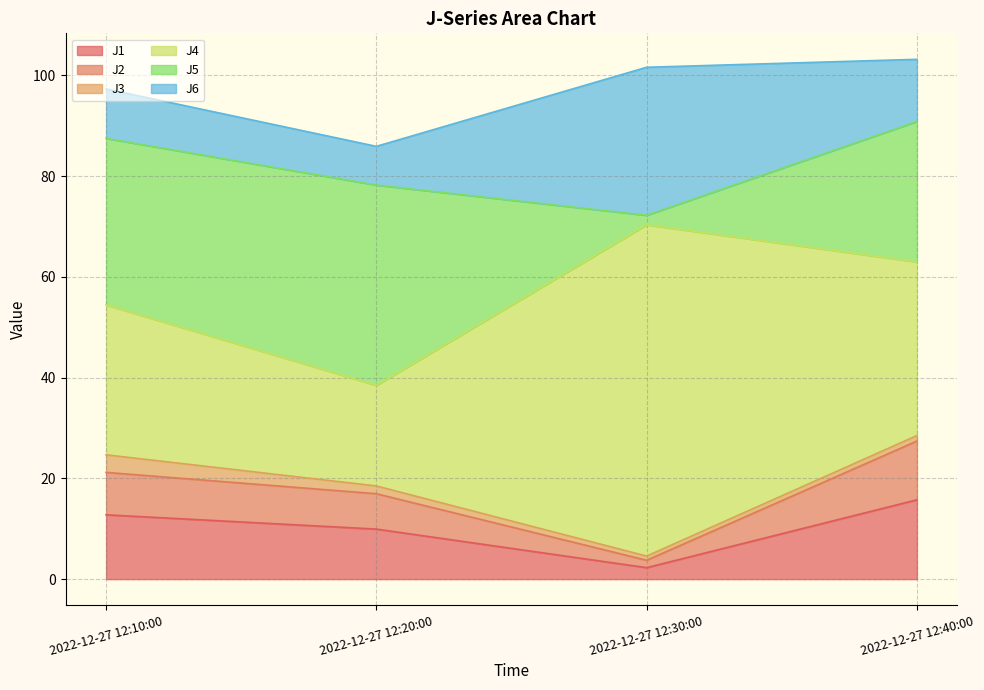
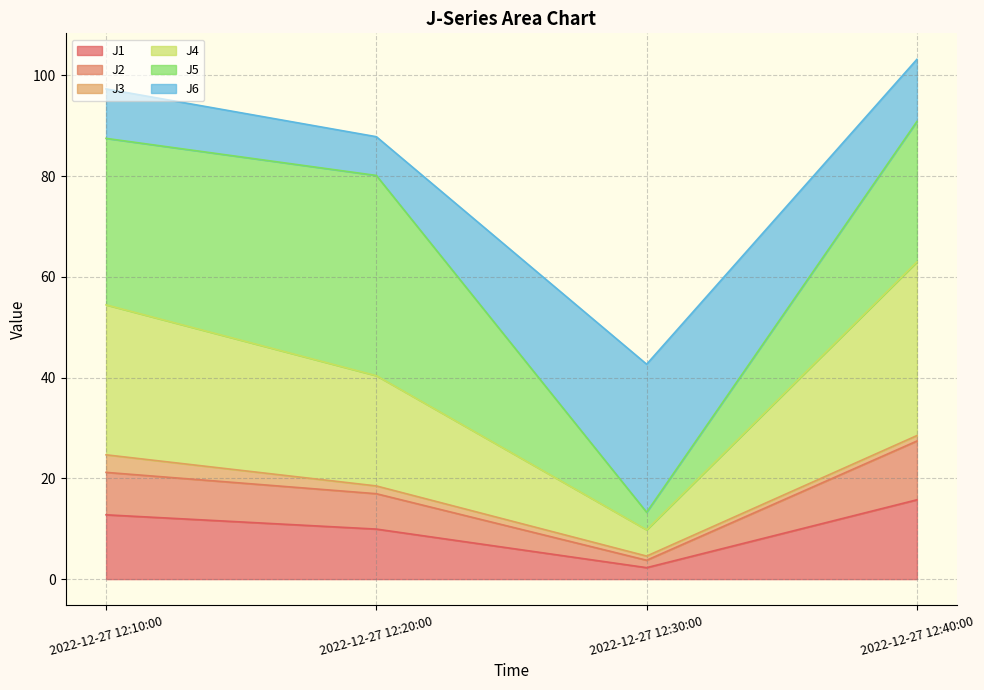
J4, 2022-12-27 12:20:00: 20 -> 22
J4, 2022-12-27 12:30:00: 66 -> 5
J5, 2022-12-27 12:30:00: 2 -> 3
